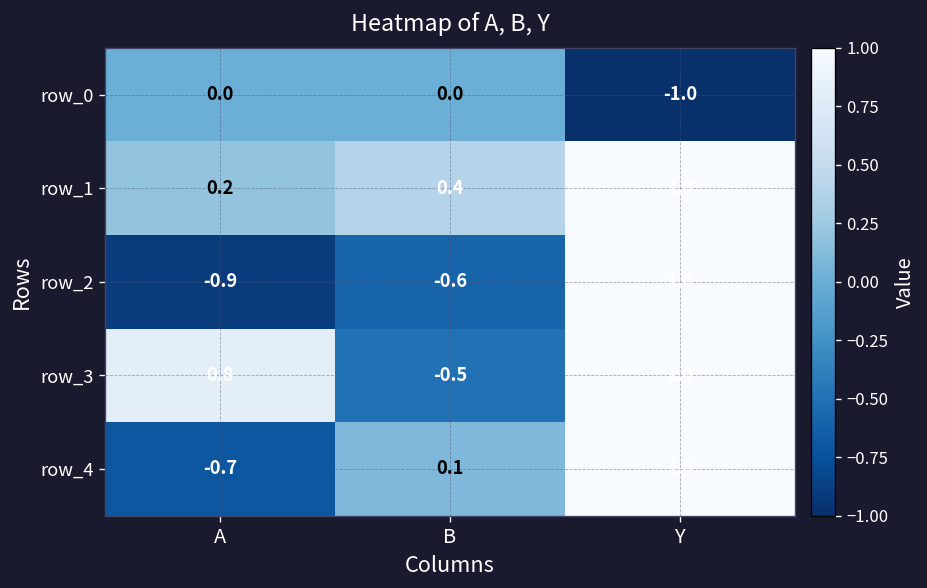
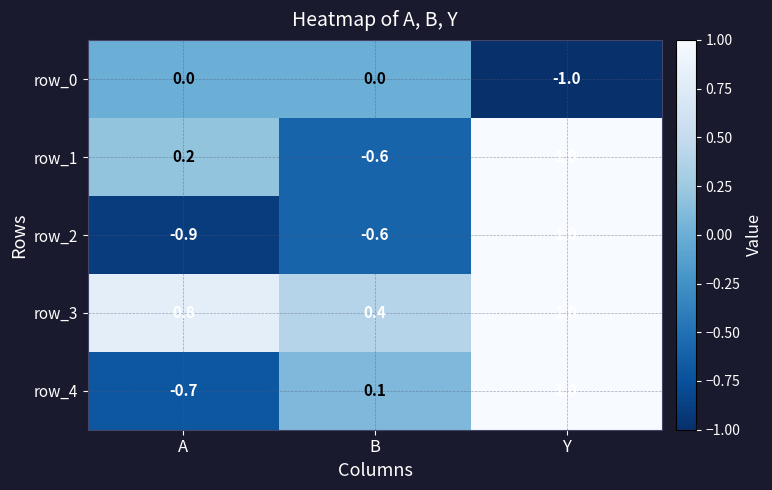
row_1, B: 0.4 -> -0.6
row_3, B: -0.5 -> 0.4
